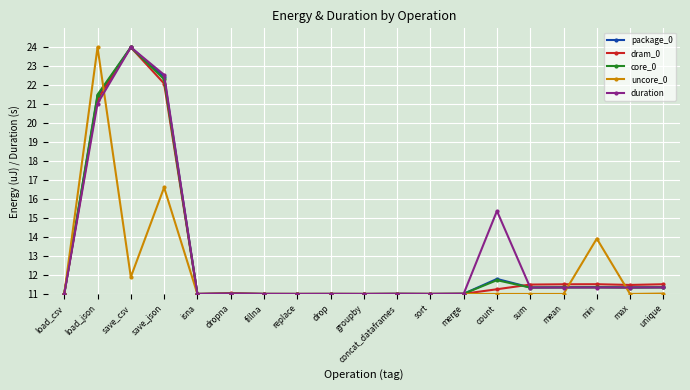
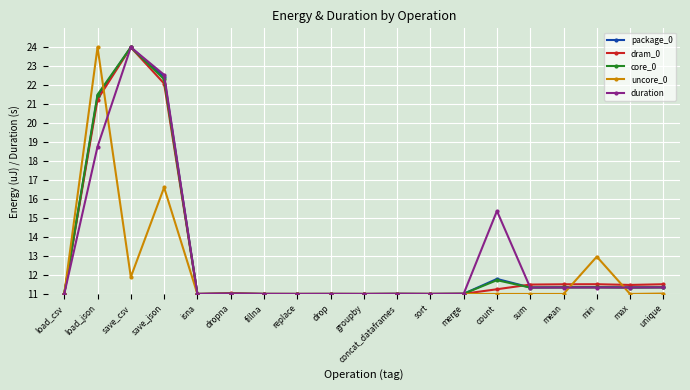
duration, load_json: 21.0 -> 18.8
uncore_0, min: 13.9 -> 13.0
